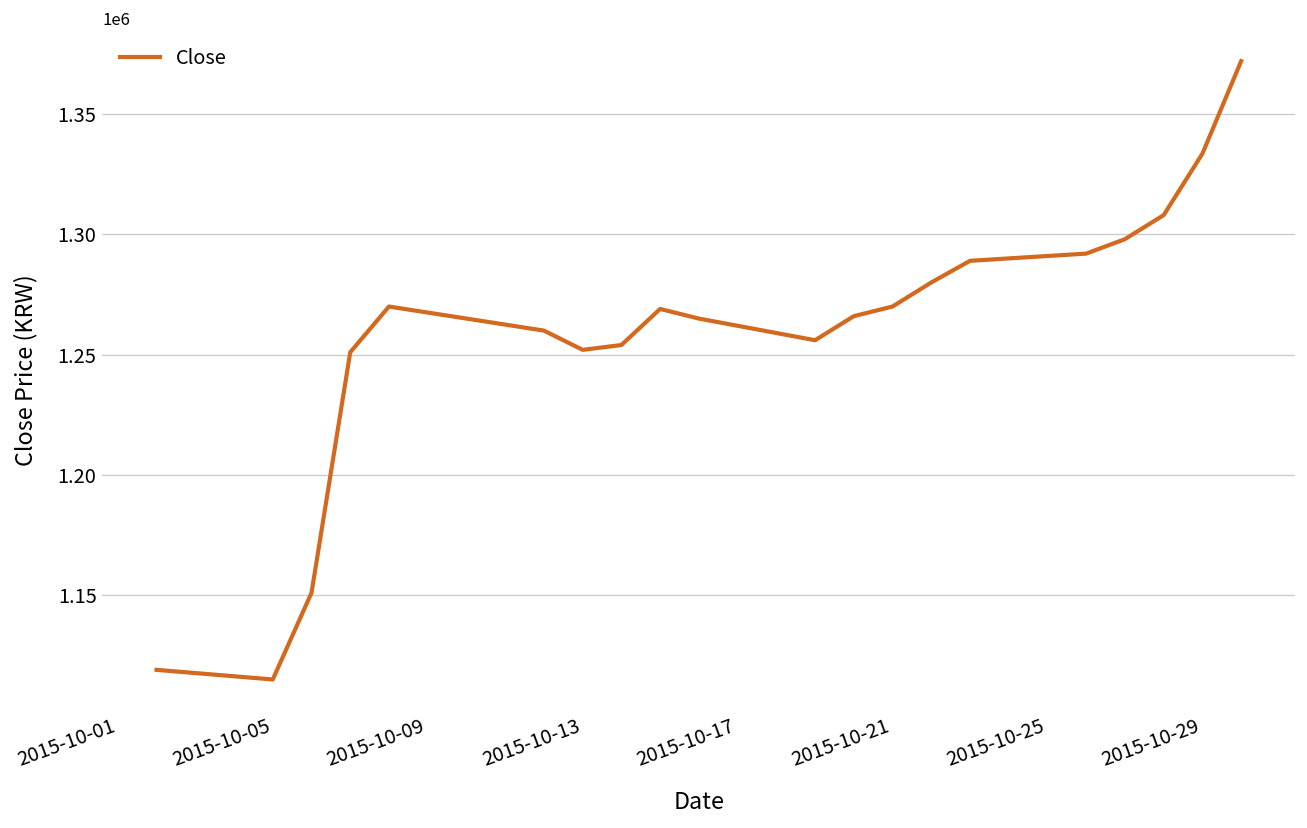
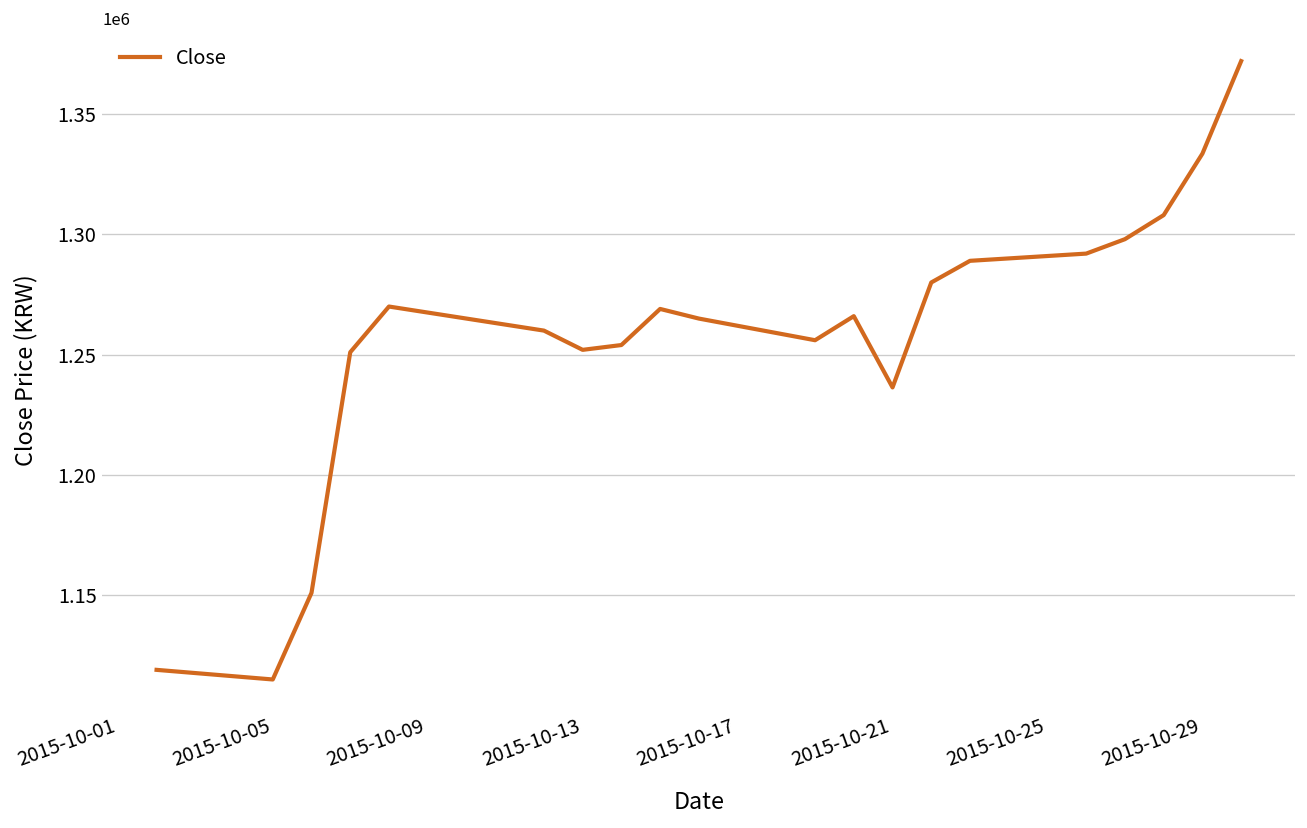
2015-10-21: 1270000 -> 1236000
